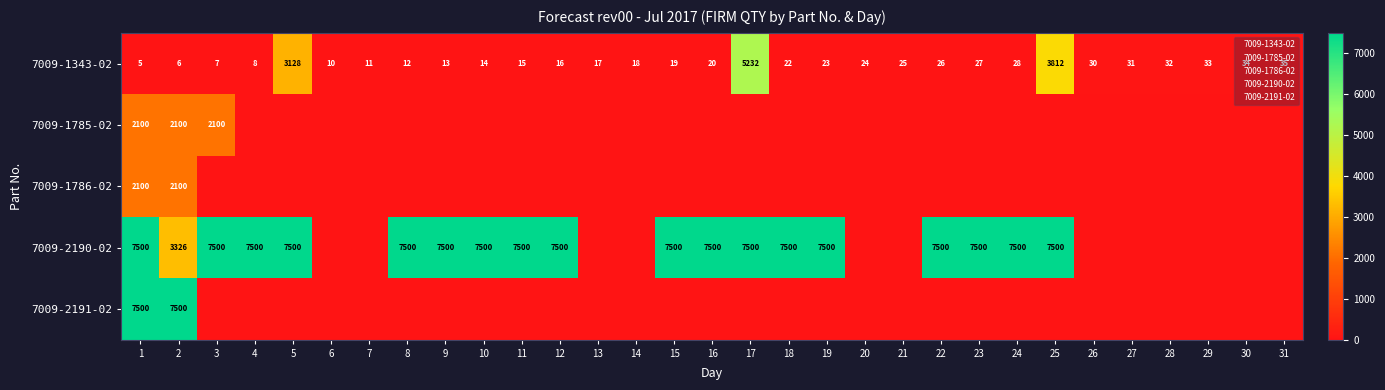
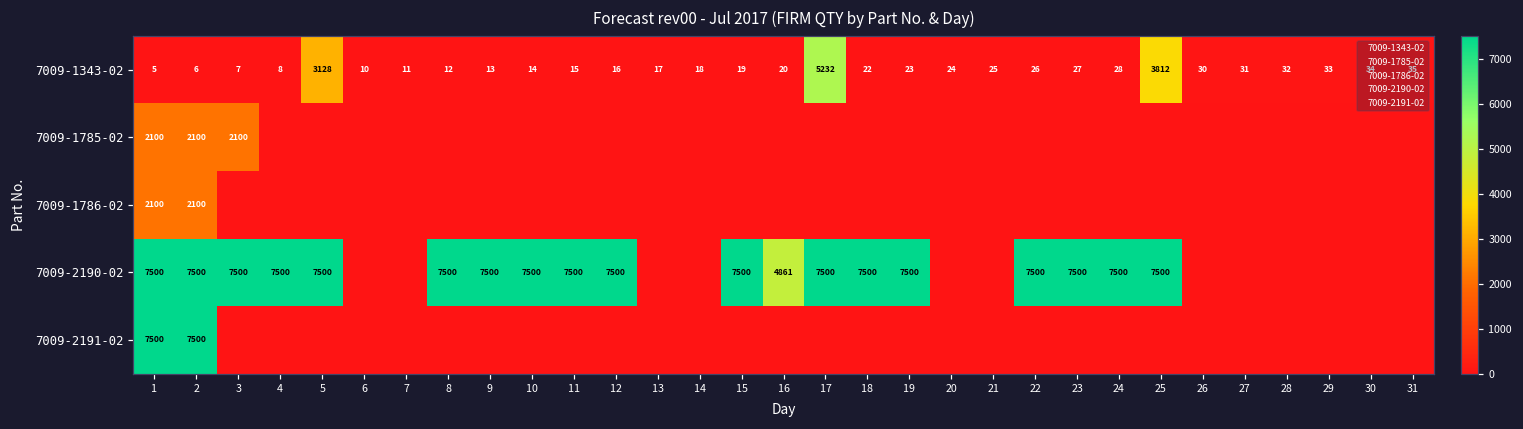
7009-2190-02, 2: 3326 -> 7500
7009-2190-02, 16: 7500 -> 4861
